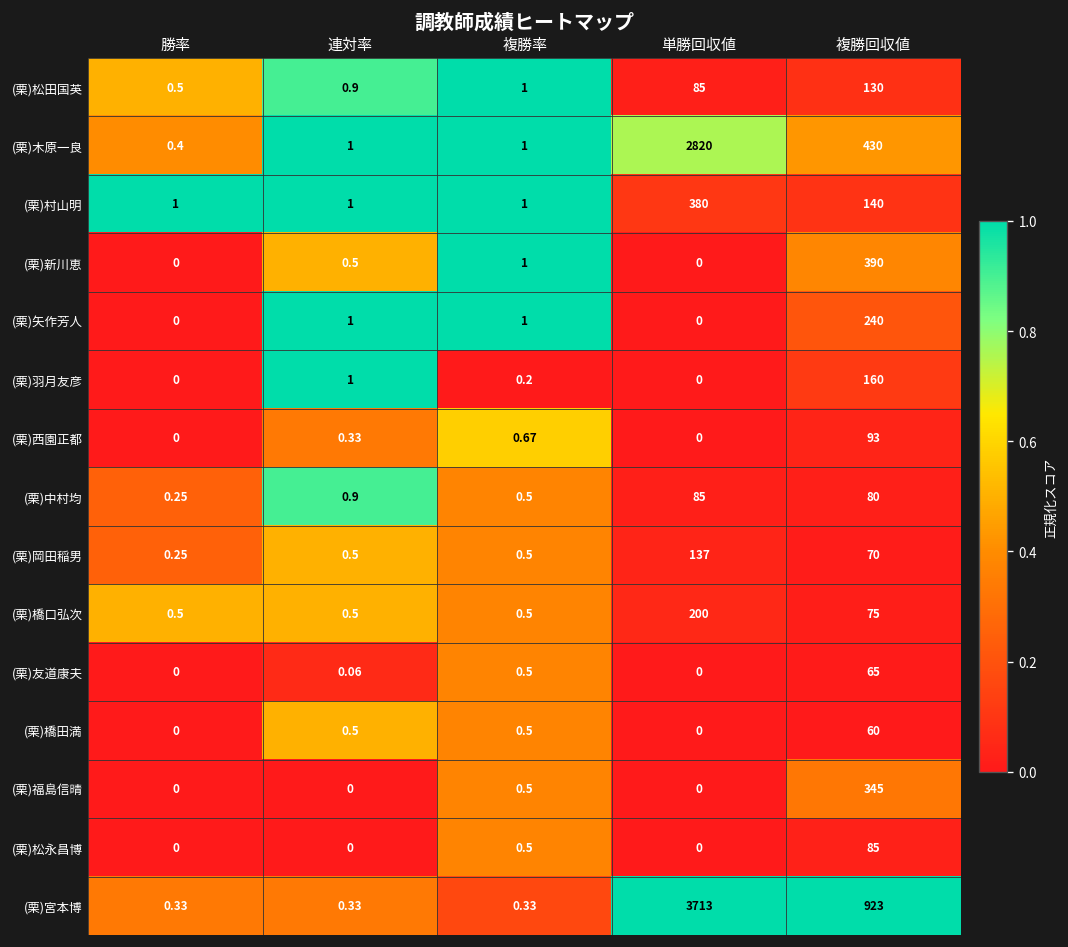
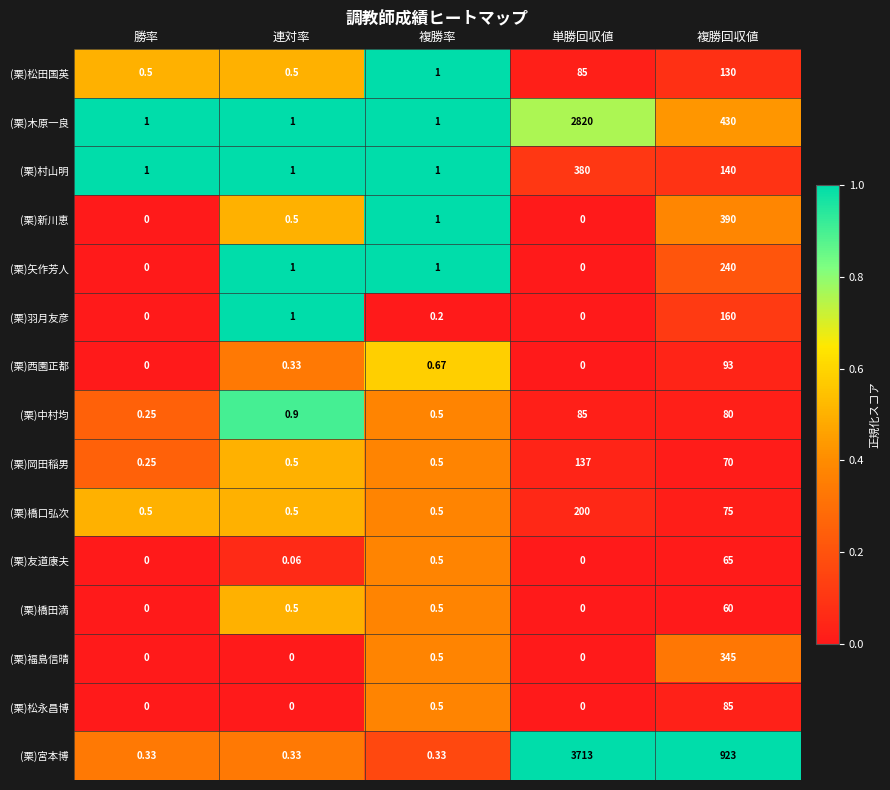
(栗)松田国英, 連対率: 0.9 -> 0.5
(栗)木原一良, 勝率: 0.4 -> 1
